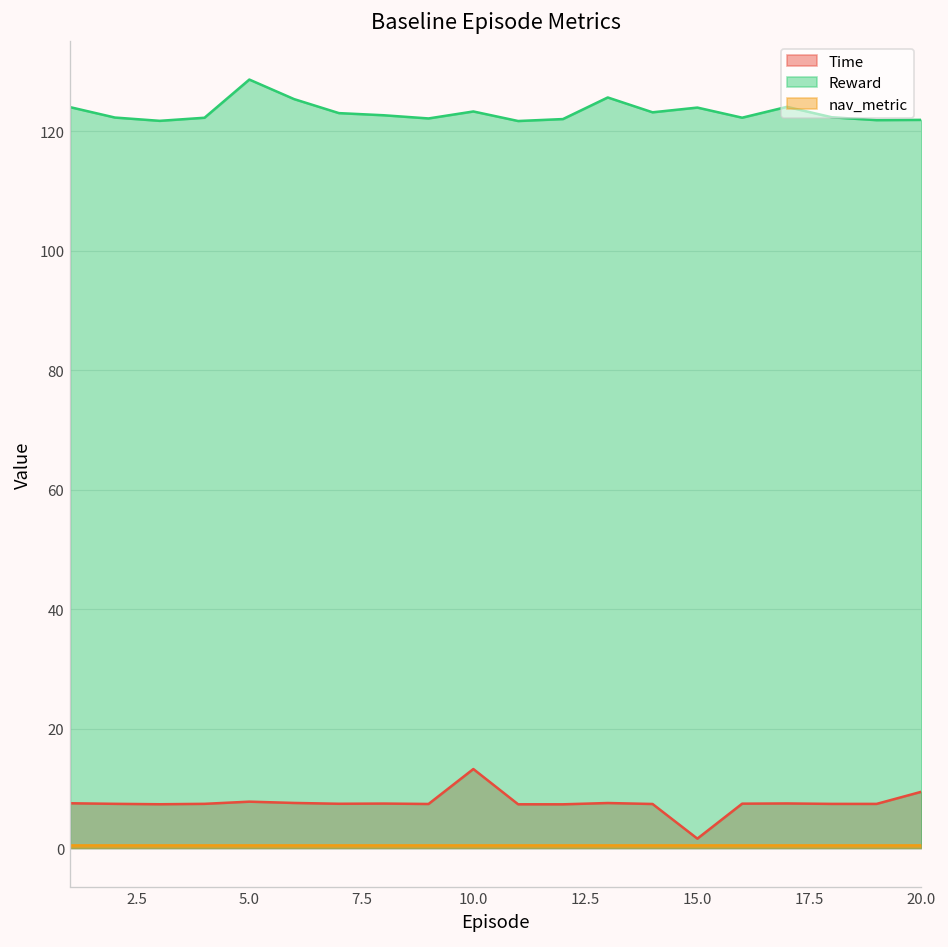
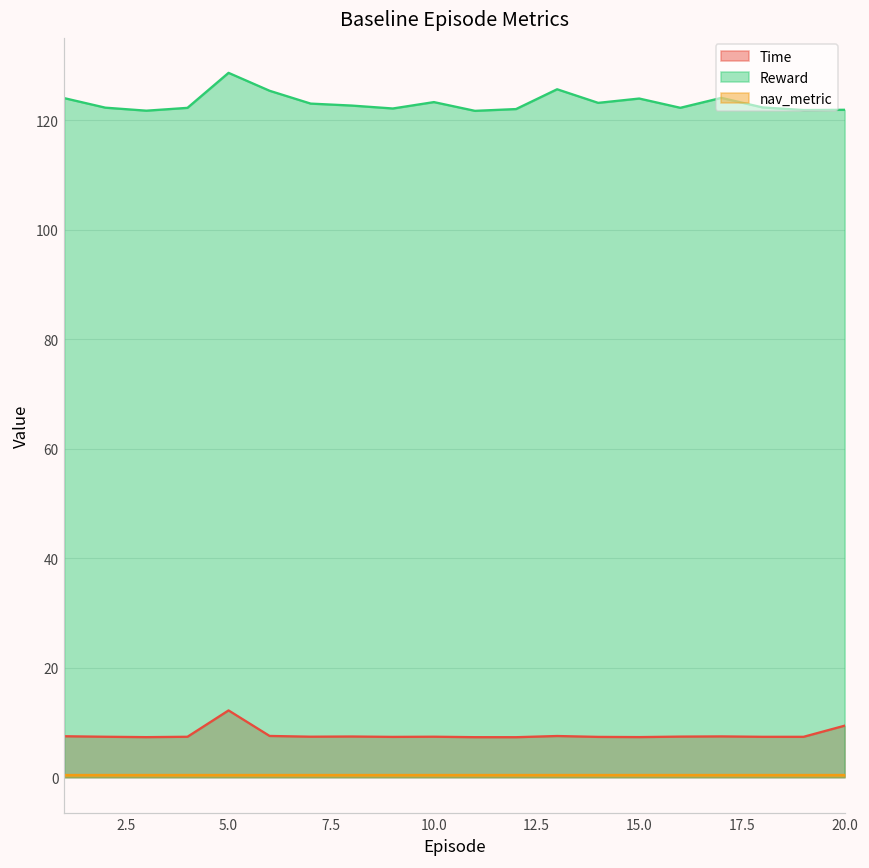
Time, 5.0: 8 -> 12
Time, 10.0: 13 -> 7
Time, 15.0: 2 -> 7
